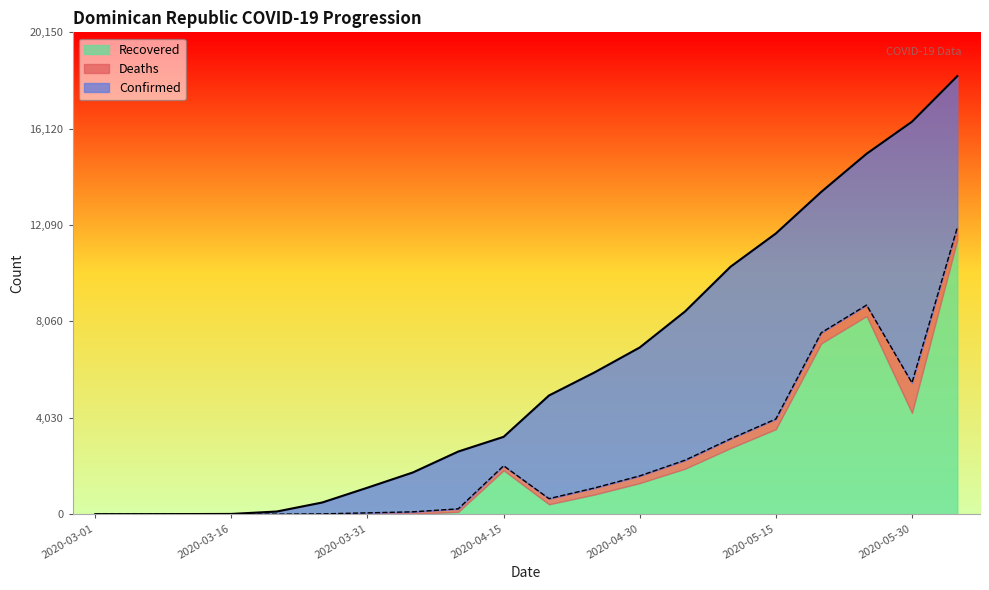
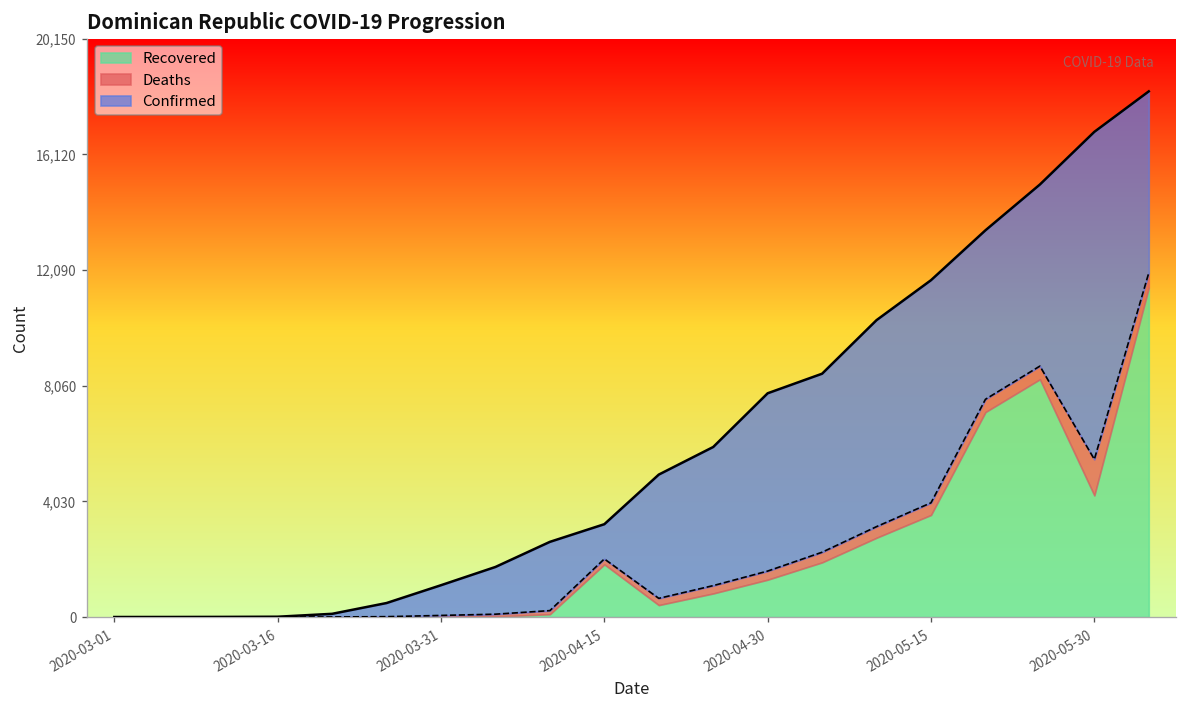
Confirmed, 2020-04-30: 7,000 -> 7,800
Confirmed, 2020-05-30: 16,400 -> 16,900
